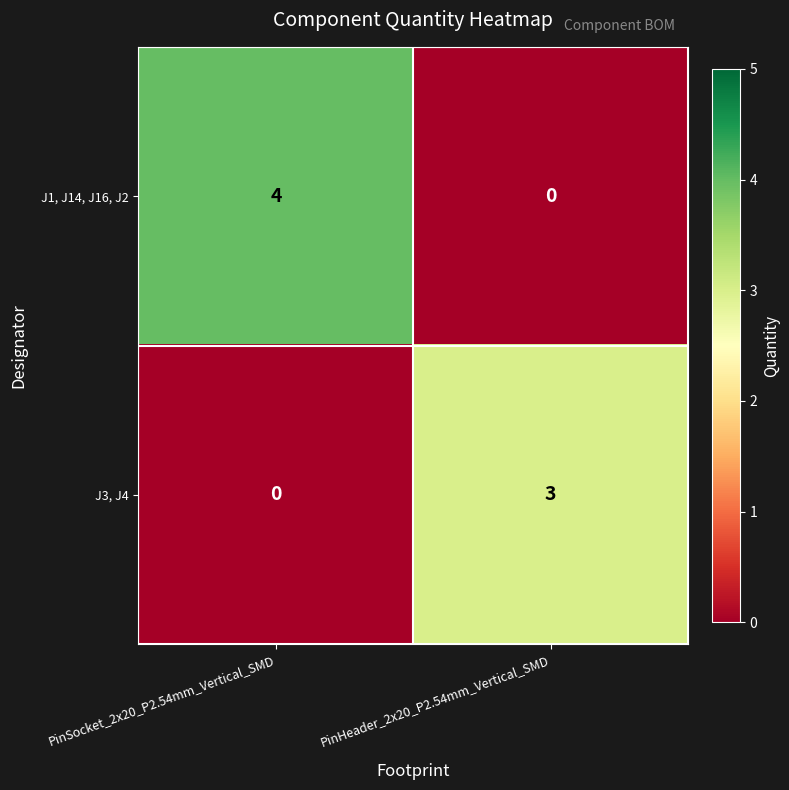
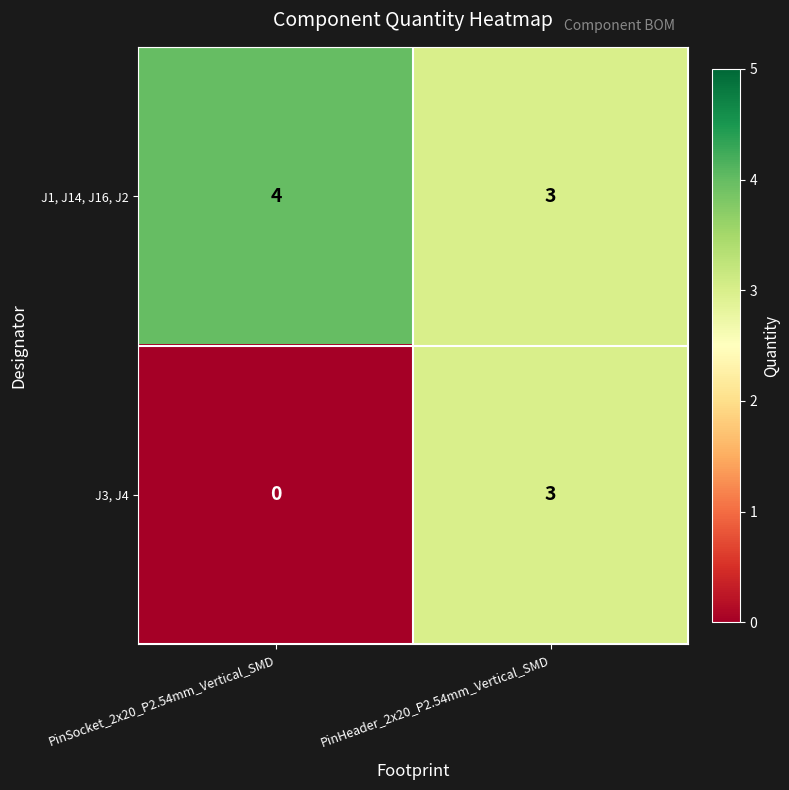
J1, J14, J16, J2, PinHeader_2x20_P2.54mm_Vertical_SMD: 0 -> 3
